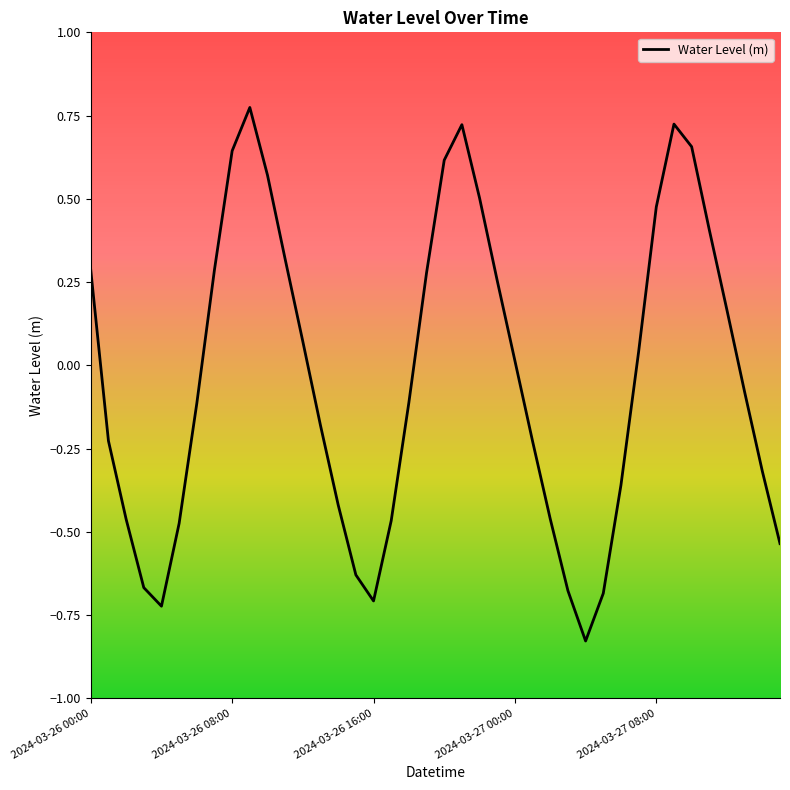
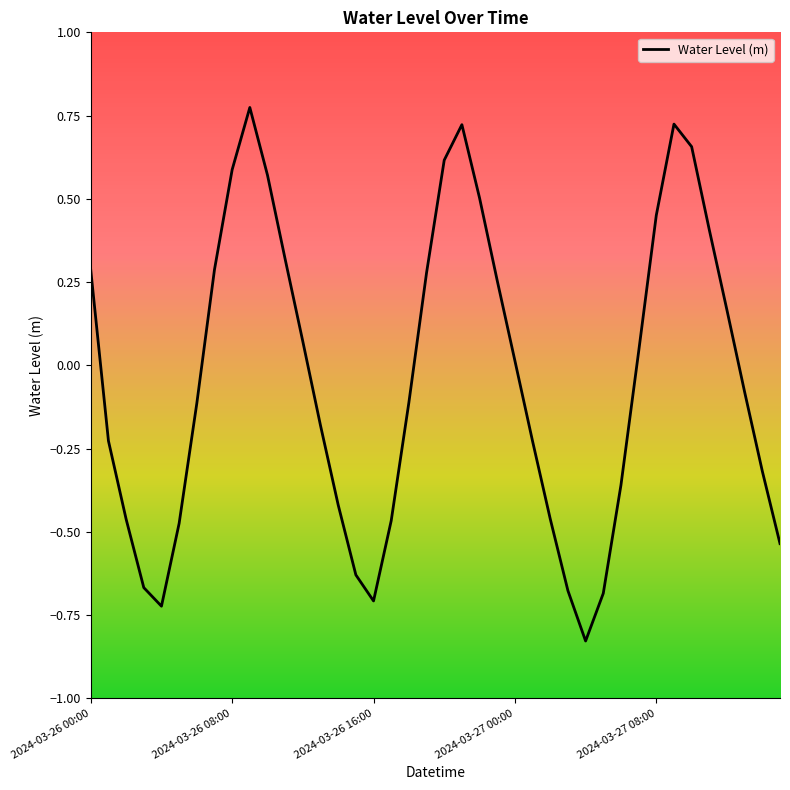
2024-03-26 08:00: 0.64 -> 0.59
2024-03-27 08:00: 0.48 -> 0.45
